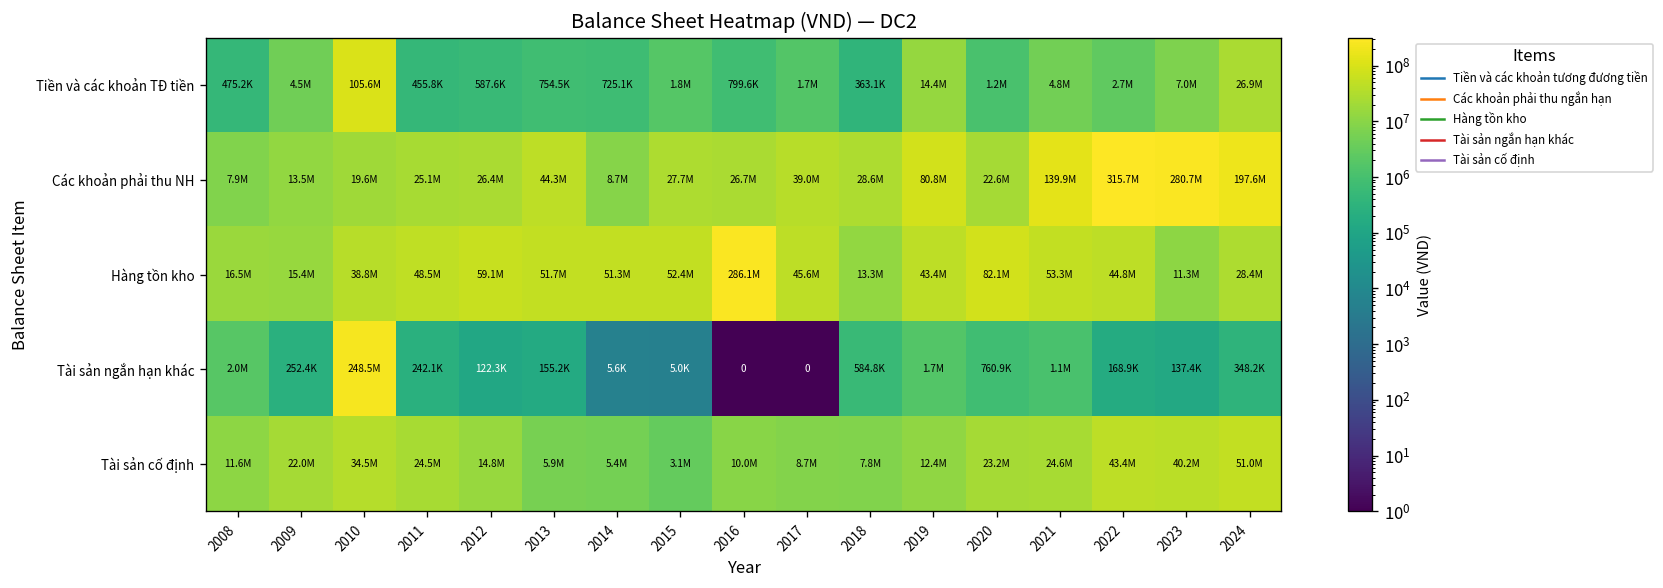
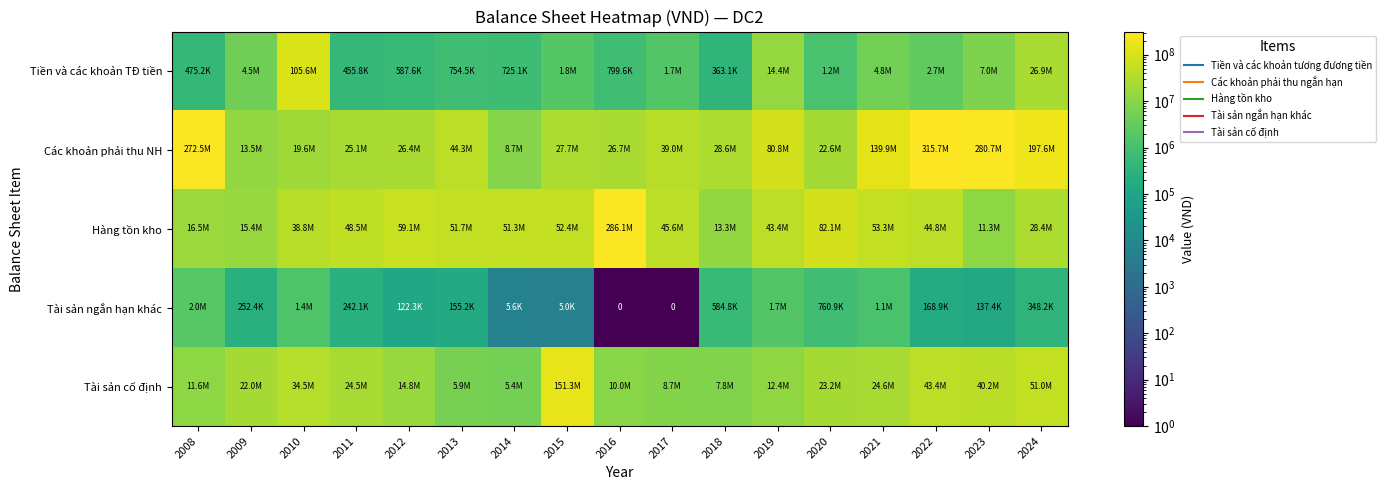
Các khoản phải thu NH, 2008: 7.9M -> 272.5M
Tài sản ngắn hạn khác, 2010: 248.5M -> 1.4M
Tài sản cố định, 2015: 3.1M -> 151.3M
